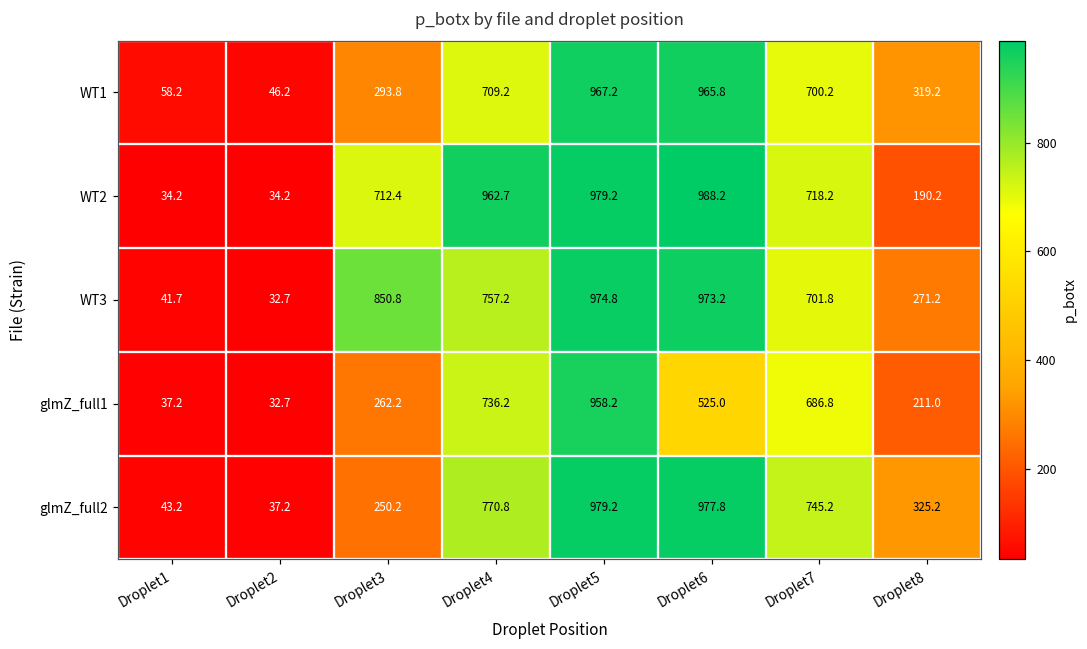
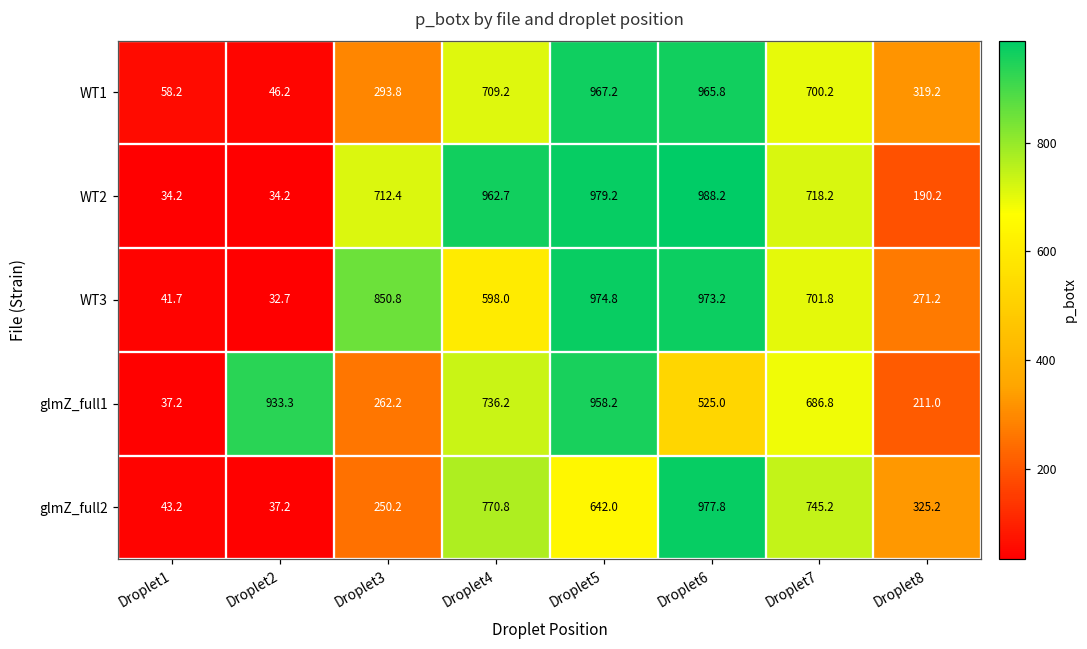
WT3, Droplet4: 757.2 -> 598.0
glmZ_full1, Droplet2: 32.7 -> 933.3
glmZ_full2, Droplet5: 979.2 -> 642.0
